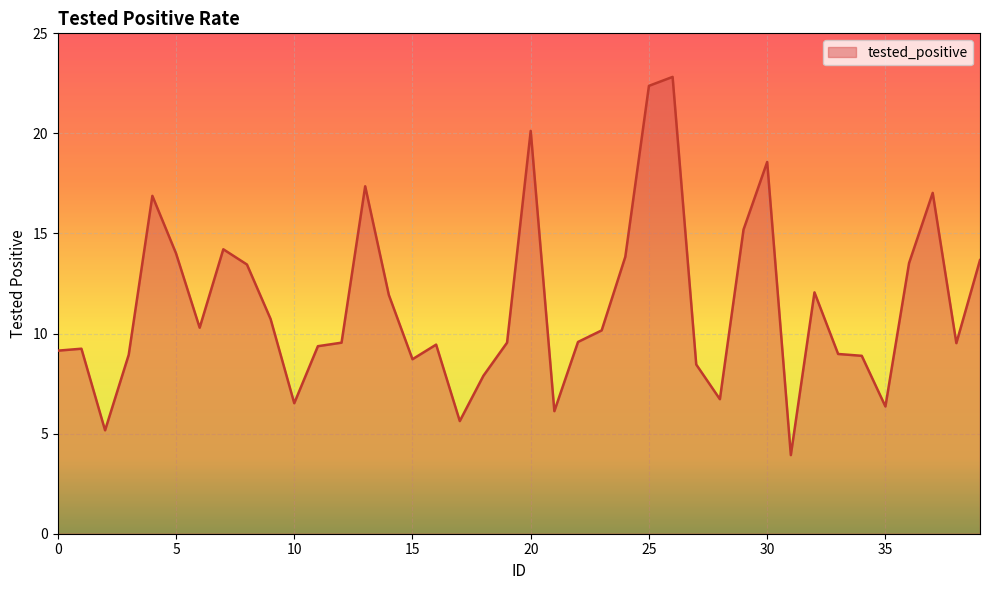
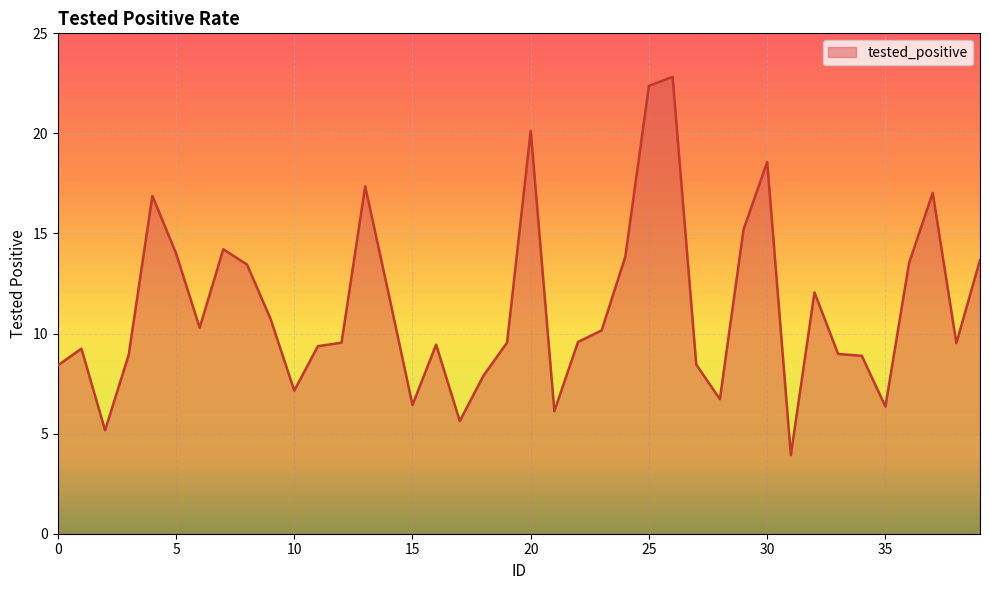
0: 9.1 -> 8.4
10: 6.5 -> 7.2
15: 8.7 -> 6.4
